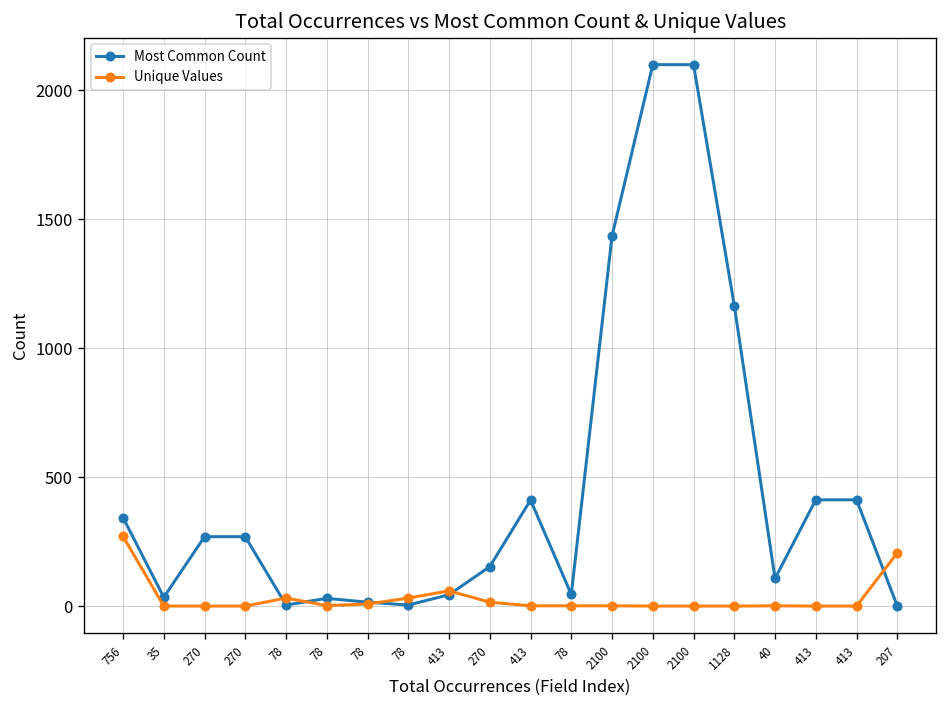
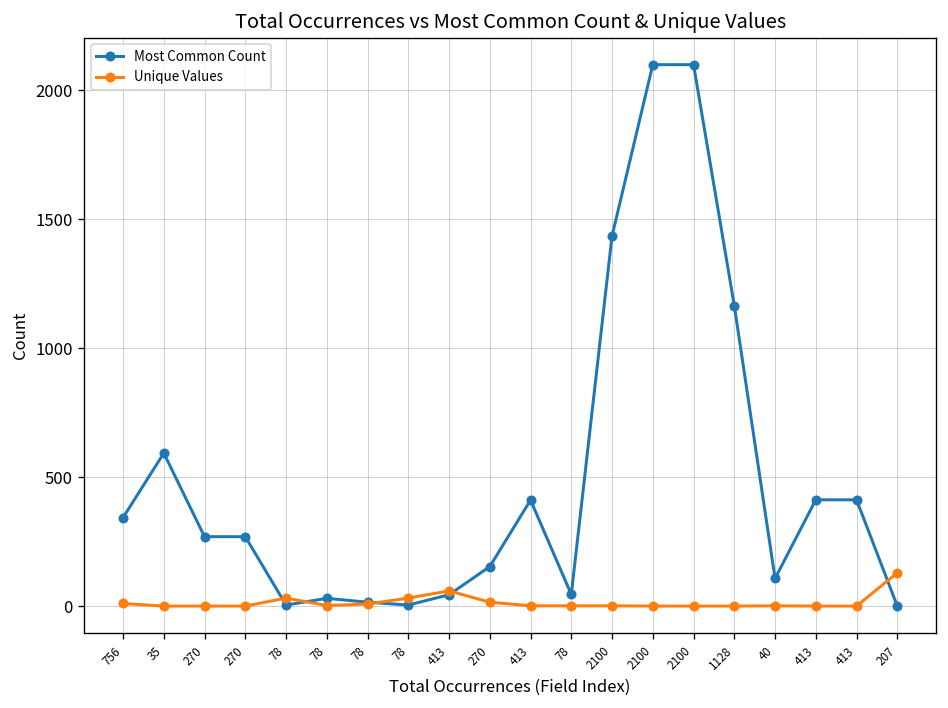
Unique Values, 756: 270 -> 10
Most Common Count, 35: 40 -> 590
Unique Values, 207: 210 -> 130
